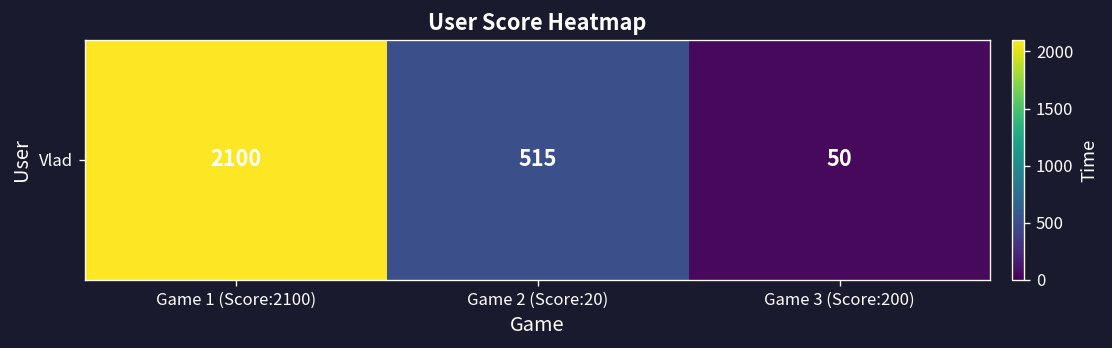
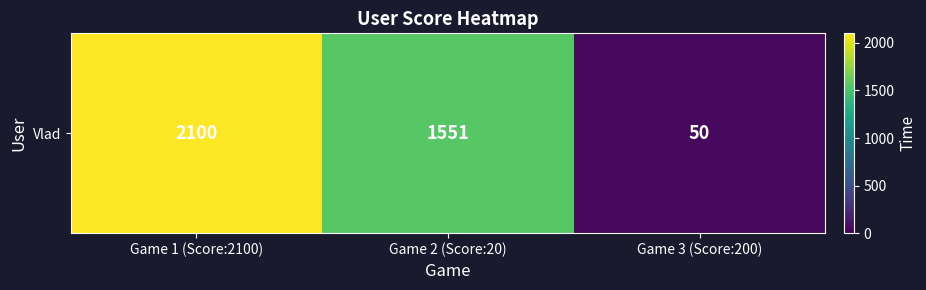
Vlad, Game 2 (Score:20): 515 -> 1551
